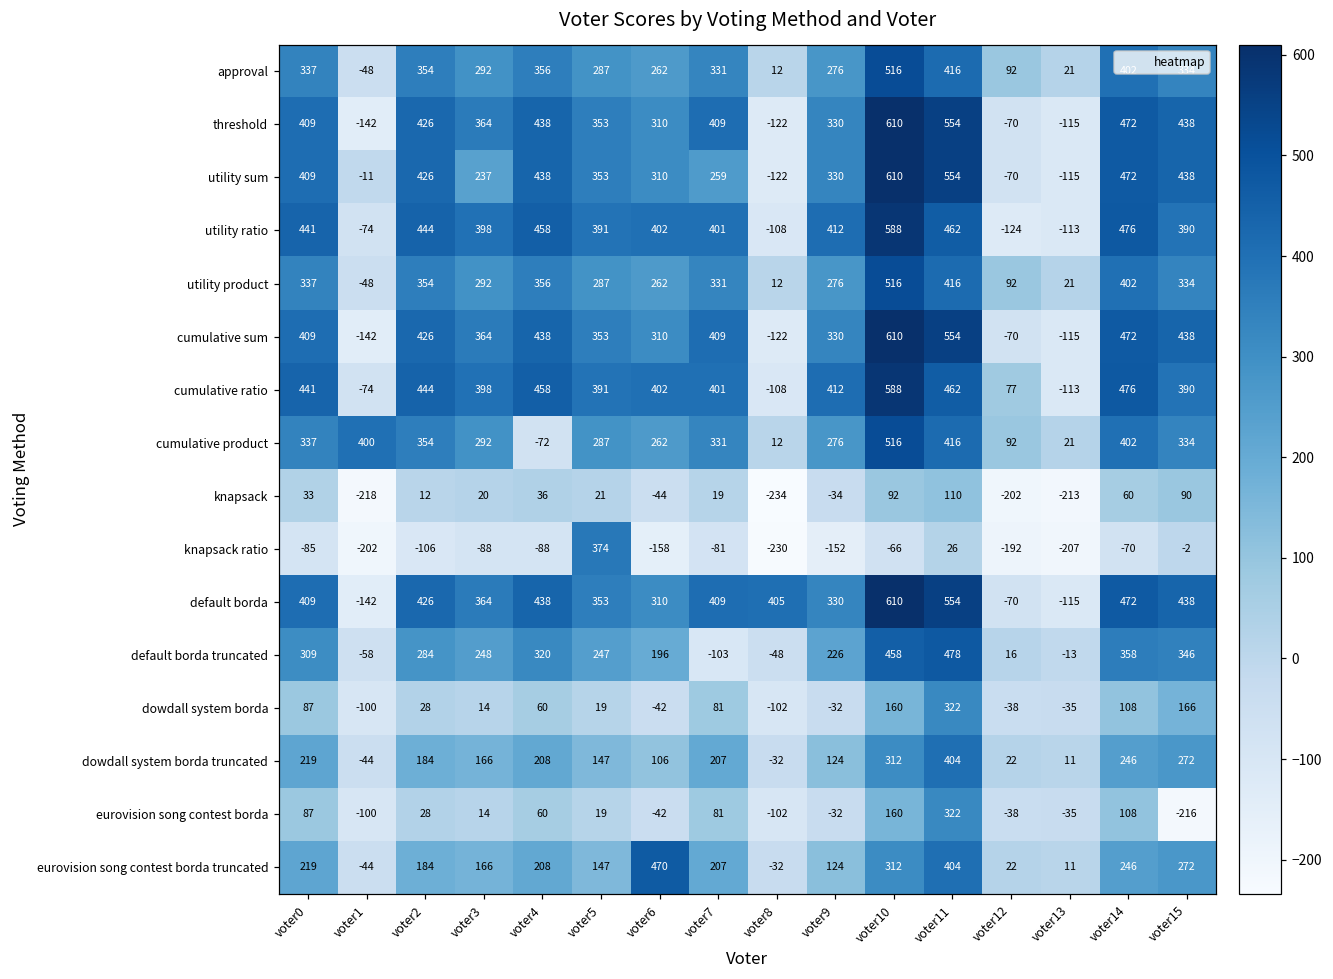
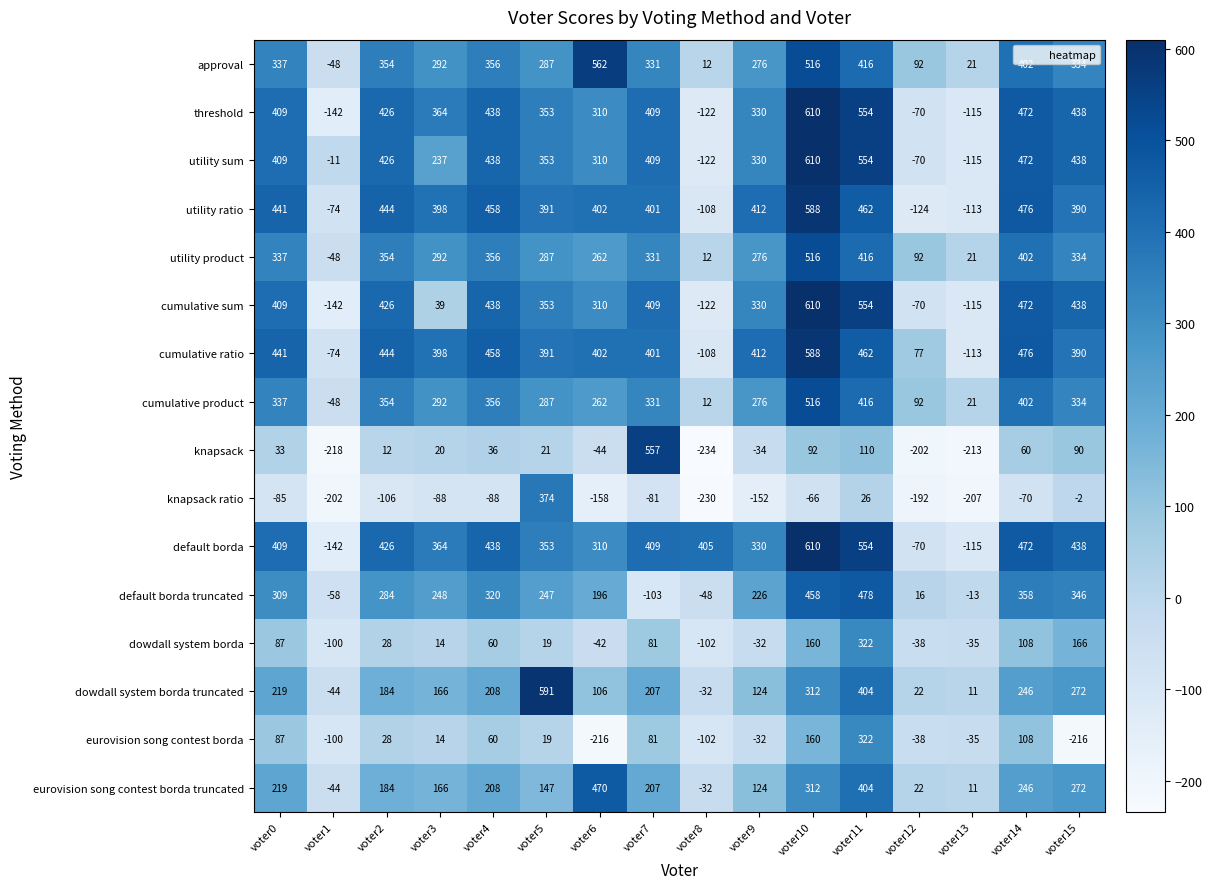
approval, voter6: 262 -> 562
utility sum, voter7: 259 -> 409
cumulative sum, voter3: 364 -> 39
cumulative product, voter1: 400 -> -48
cumulative product, voter4: -72 -> 356
knapsack, voter7: 19 -> 557
dowdall system borda truncated, voter5: 147 -> 591
eurovision song contest borda, voter6: -42 -> -216
